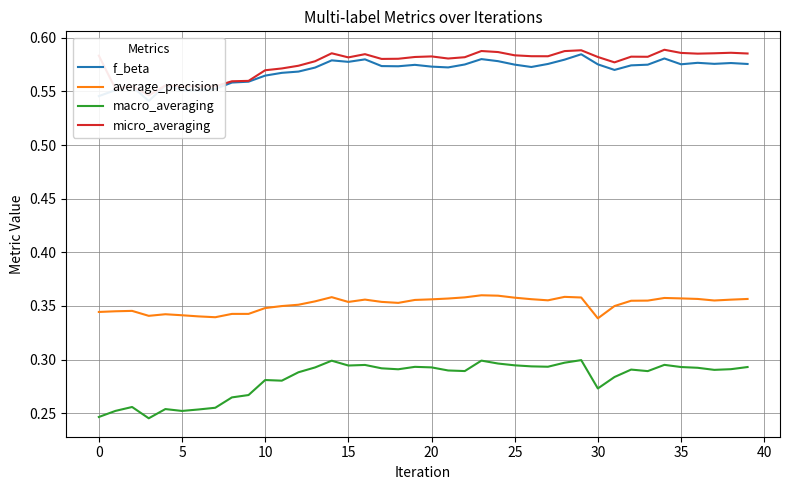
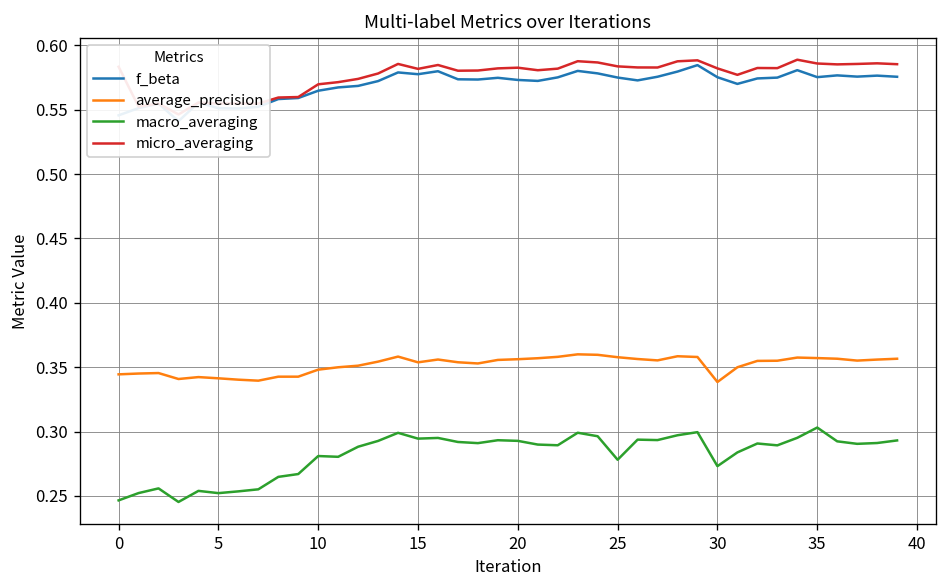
macro_averaging, 25: 0.295 -> 0.278
macro_averaging, 35: 0.293 -> 0.303
